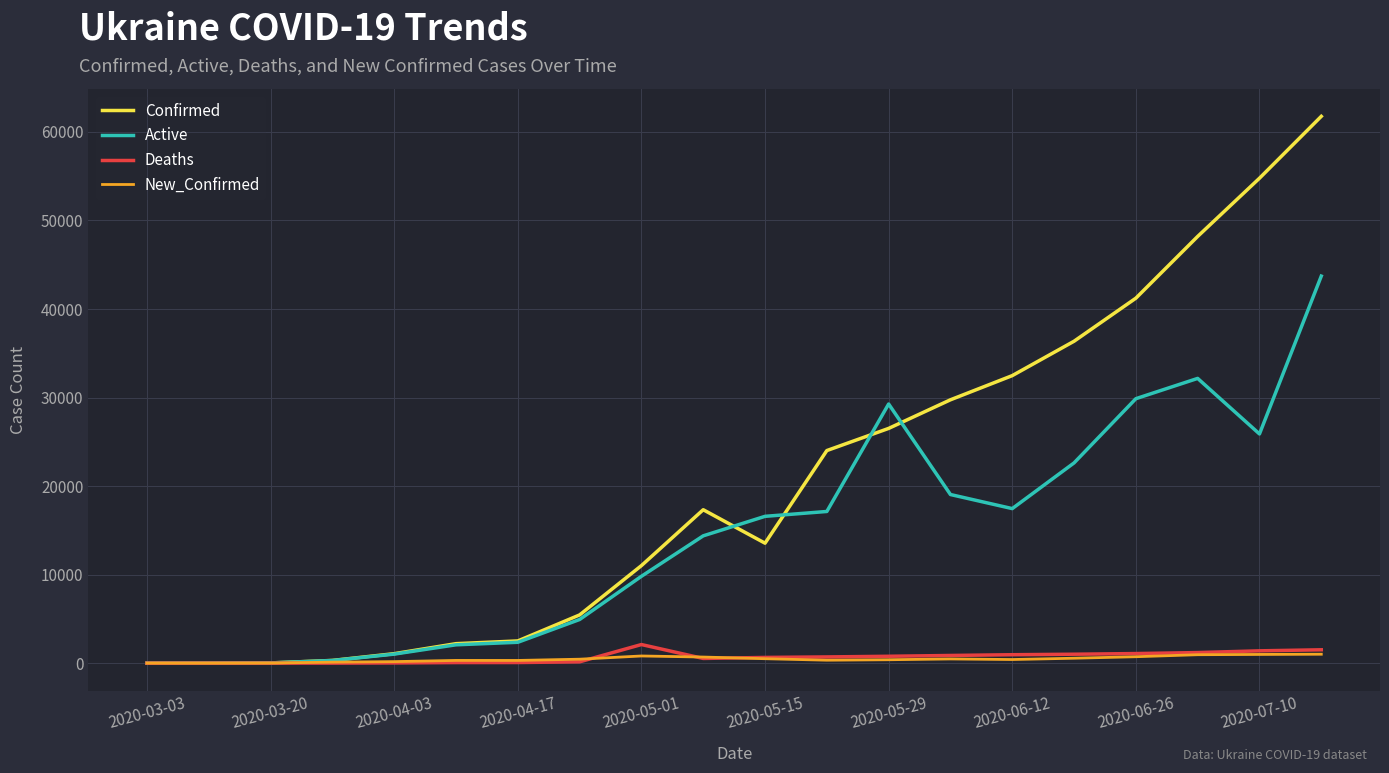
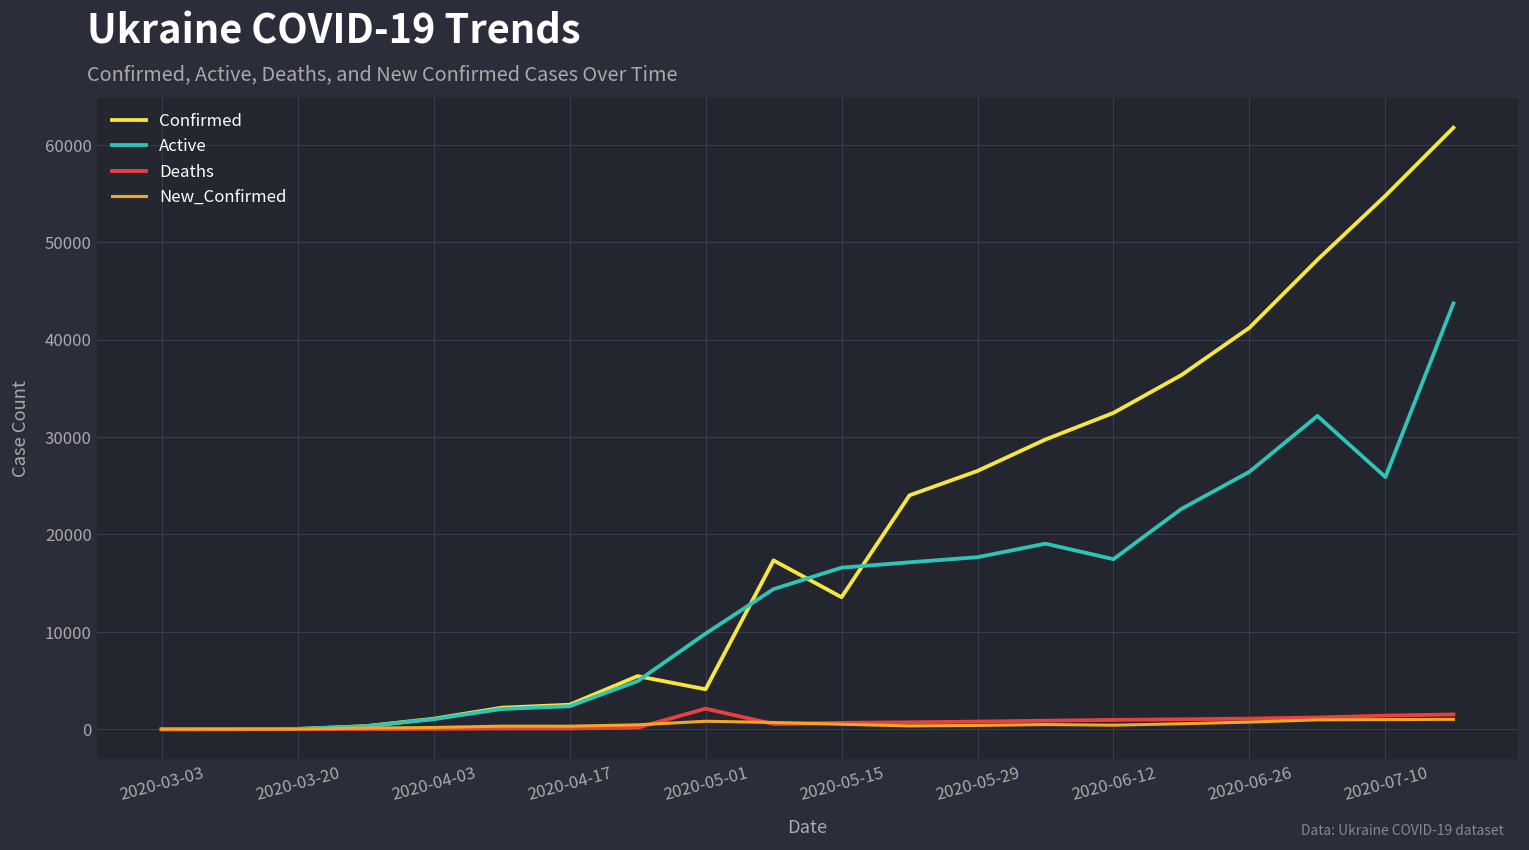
Confirmed, 2020-05-01: 11000 -> 4000
Active, 2020-05-29: 29000 -> 18000
Active, 2020-06-26: 30000 -> 26000
